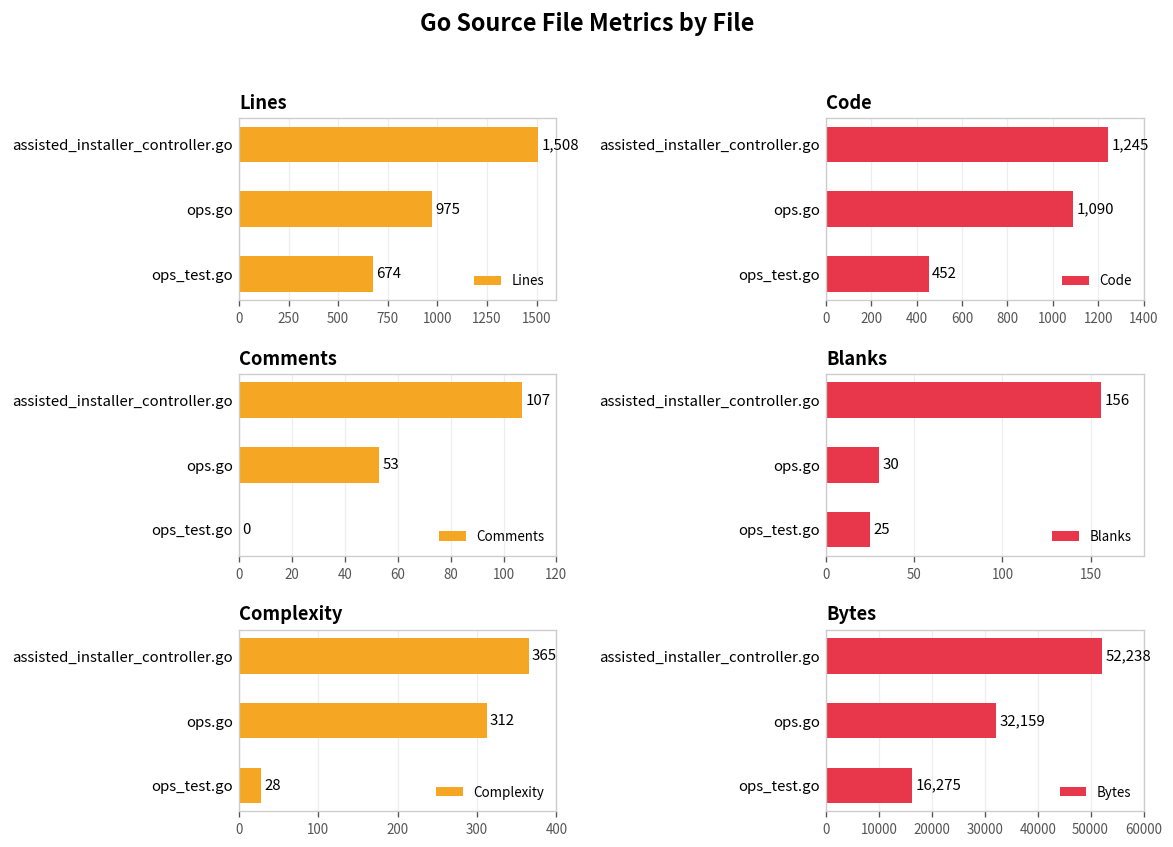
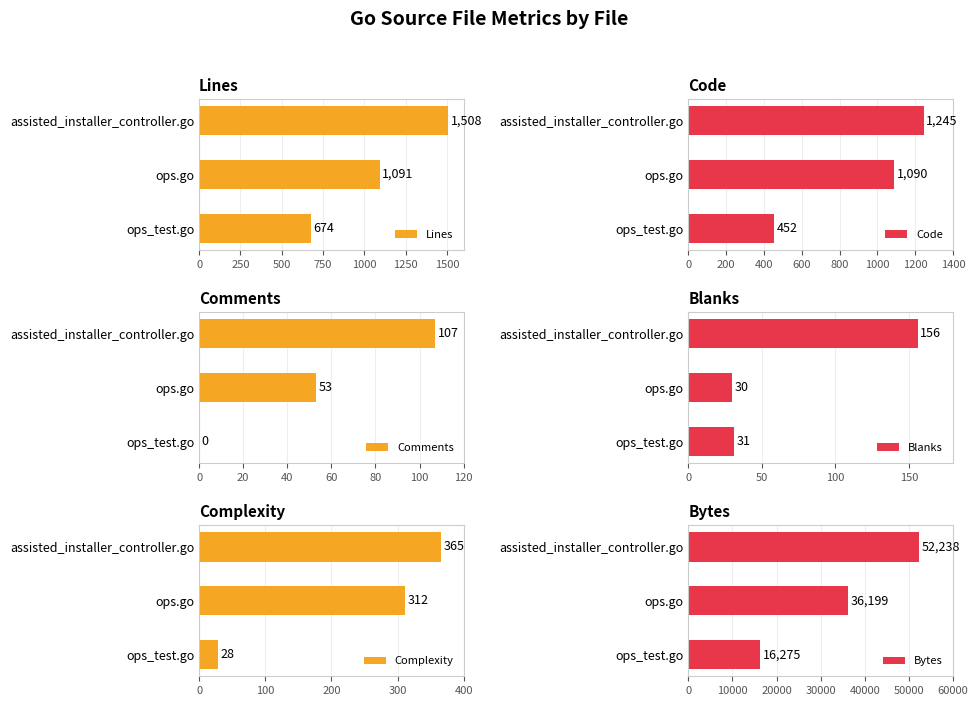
Lines, ops.go: 975 -> 1,091
Blanks, ops_test.go: 25 -> 31
Bytes, ops.go: 32,159 -> 36,199
